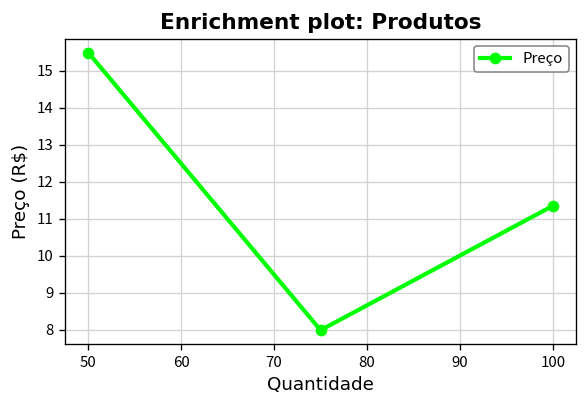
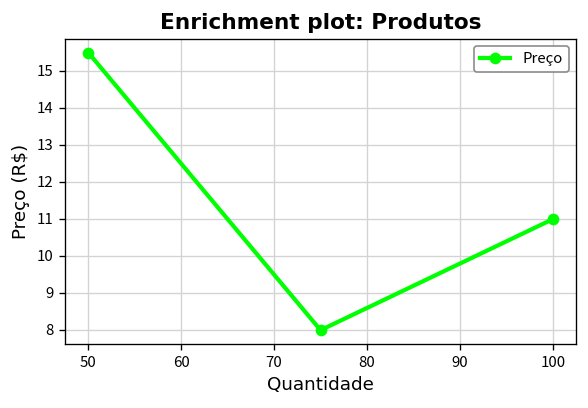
100: 11.4 -> 11.0
